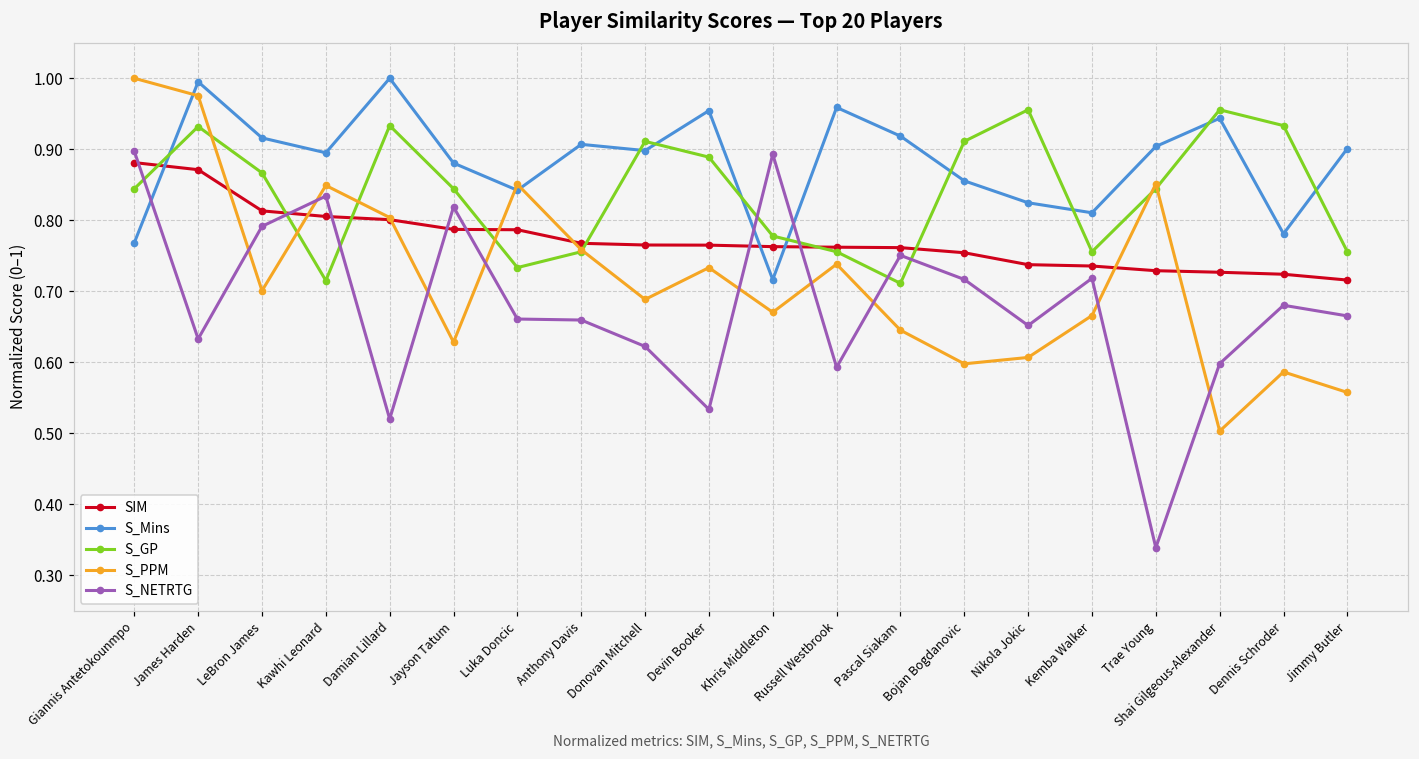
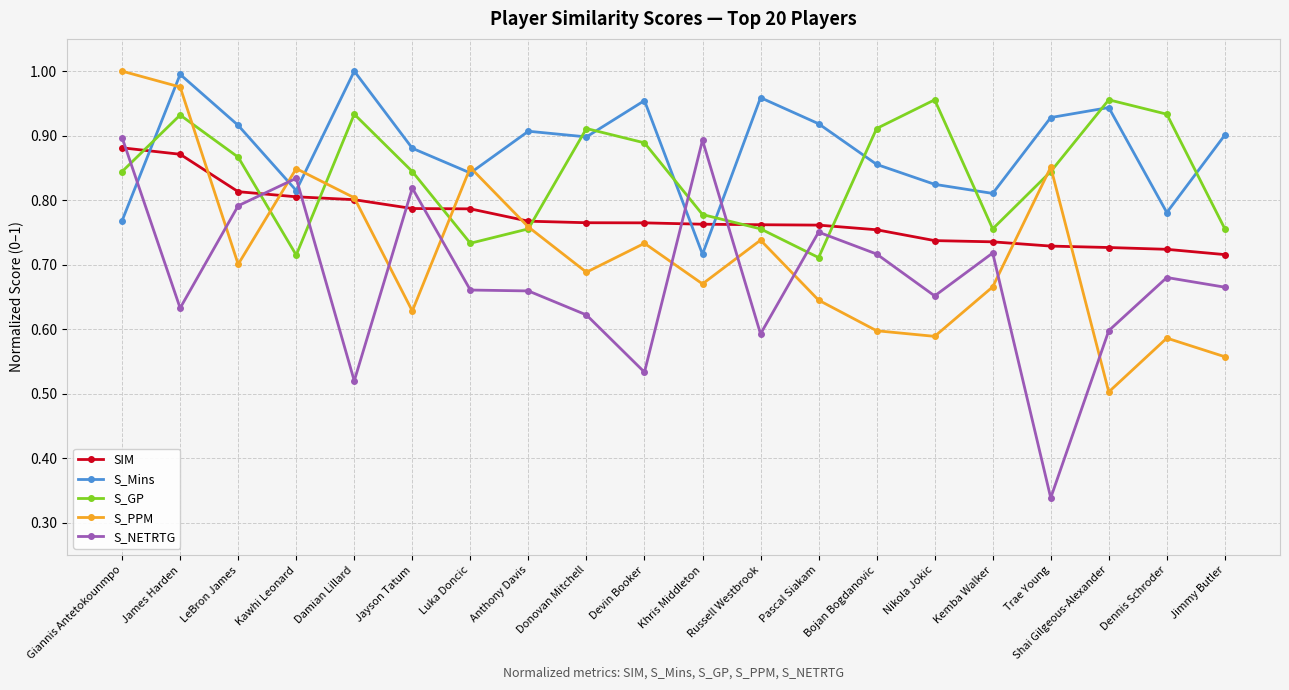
S_Mins, Kawhi Leonard: 0.90 -> 0.82
S_PPM, Nikola Jokic: 0.61 -> 0.59
S_Mins, Trae Young: 0.90 -> 0.93
